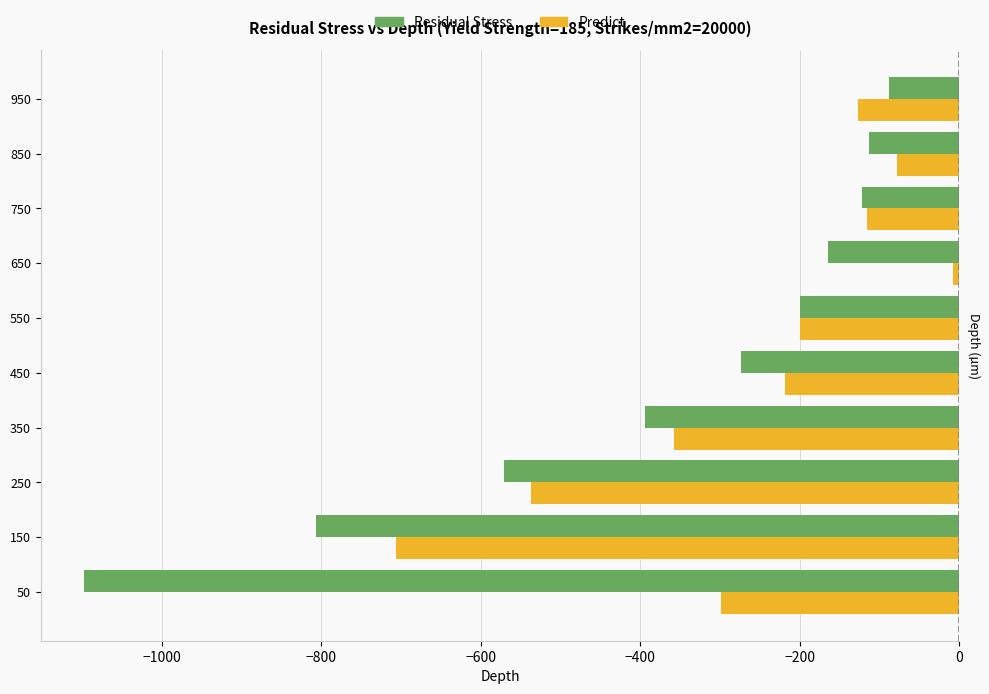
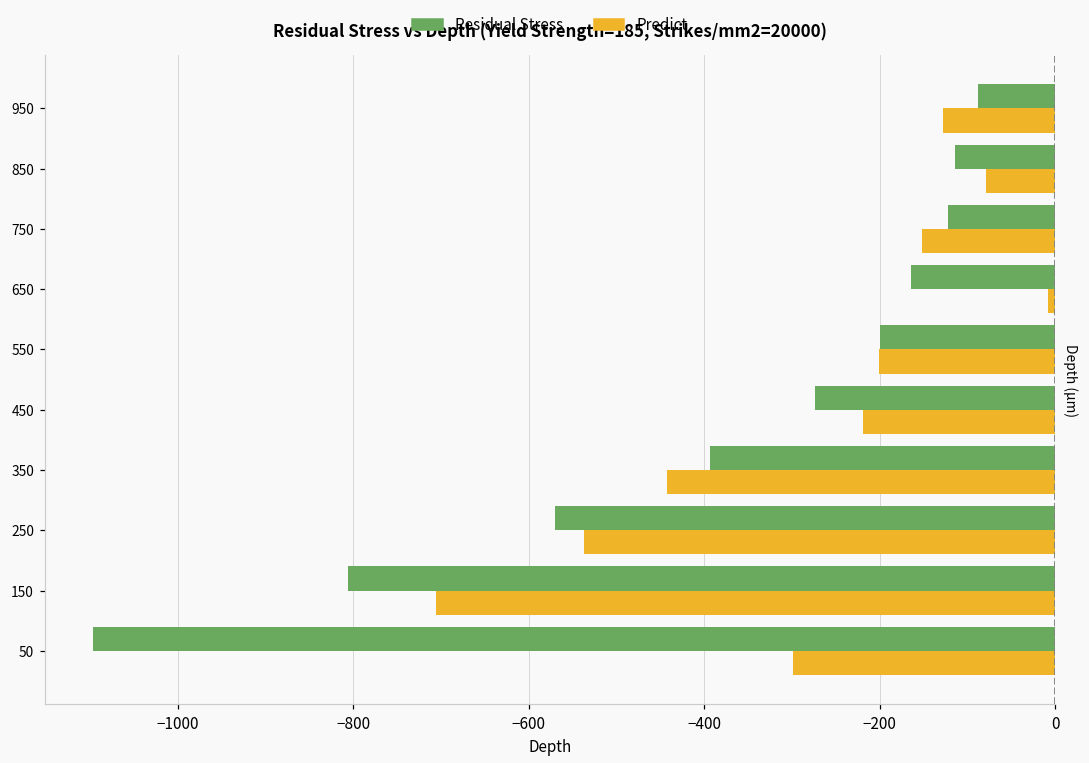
Predict, 750: -120 -> -150
Predict, 350: -360 -> -440
